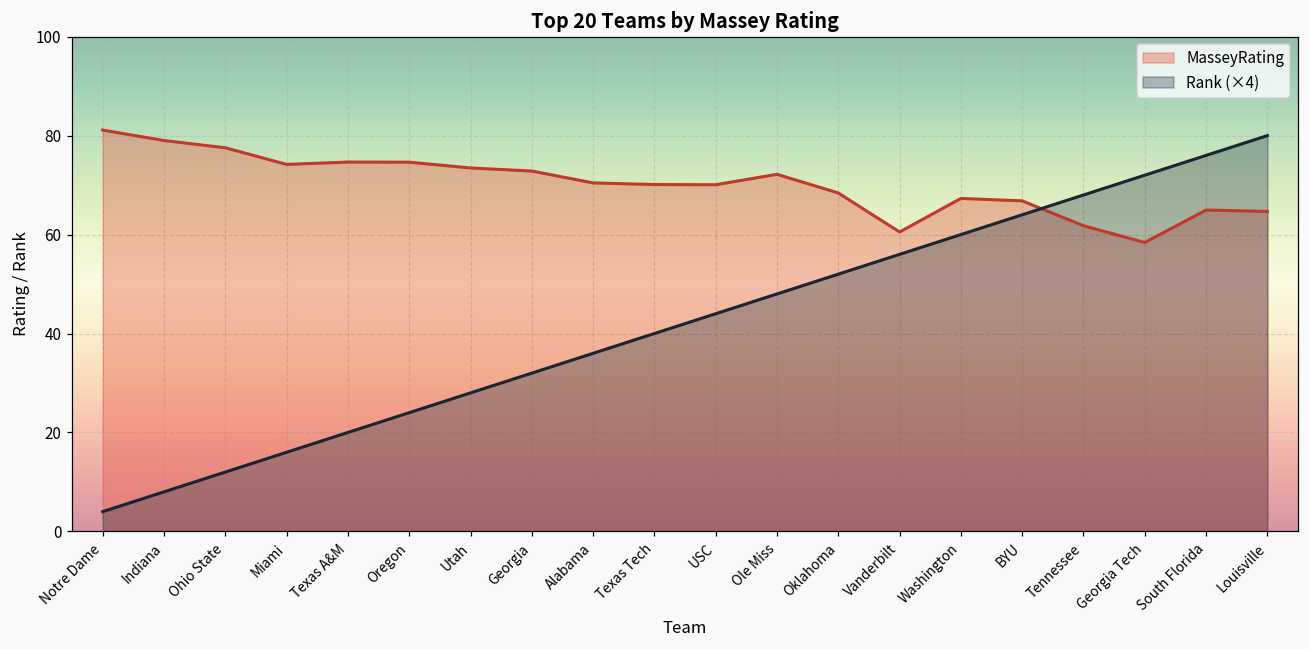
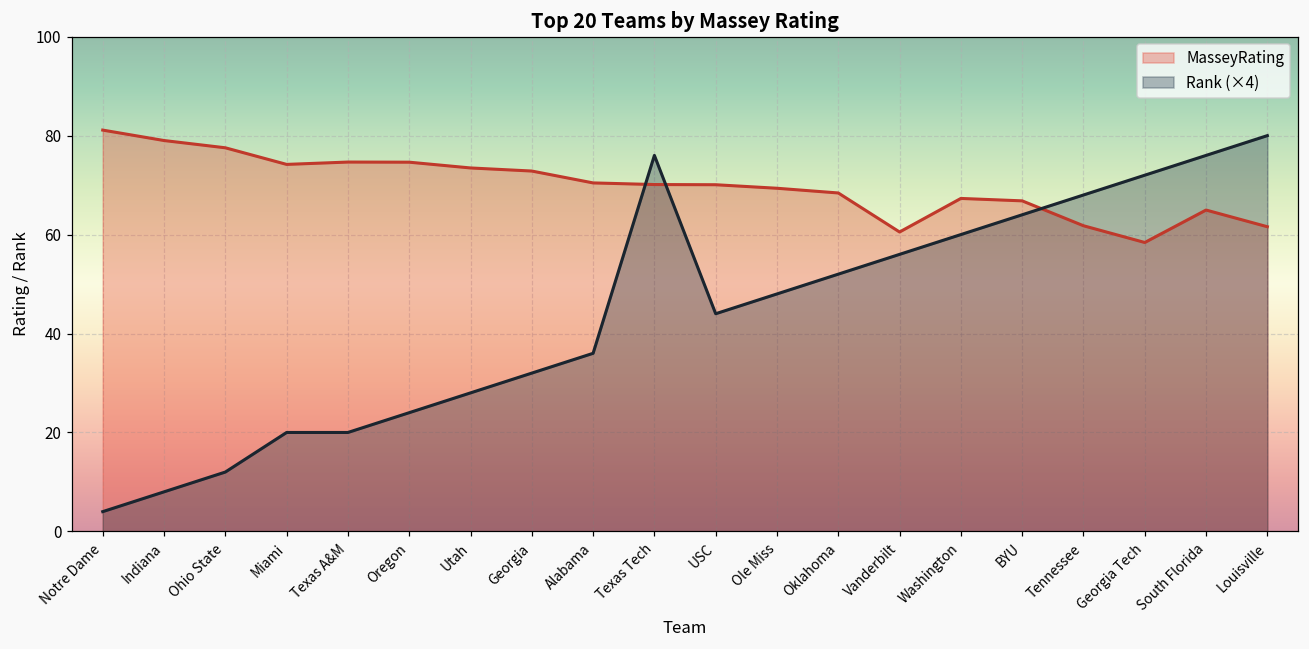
Rank (×4), Miami: 16 -> 20
Rank (×4), Texas Tech: 40 -> 76
MasseyRating, Ole Miss: 72 -> 69
MasseyRating, Louisville: 65 -> 62
